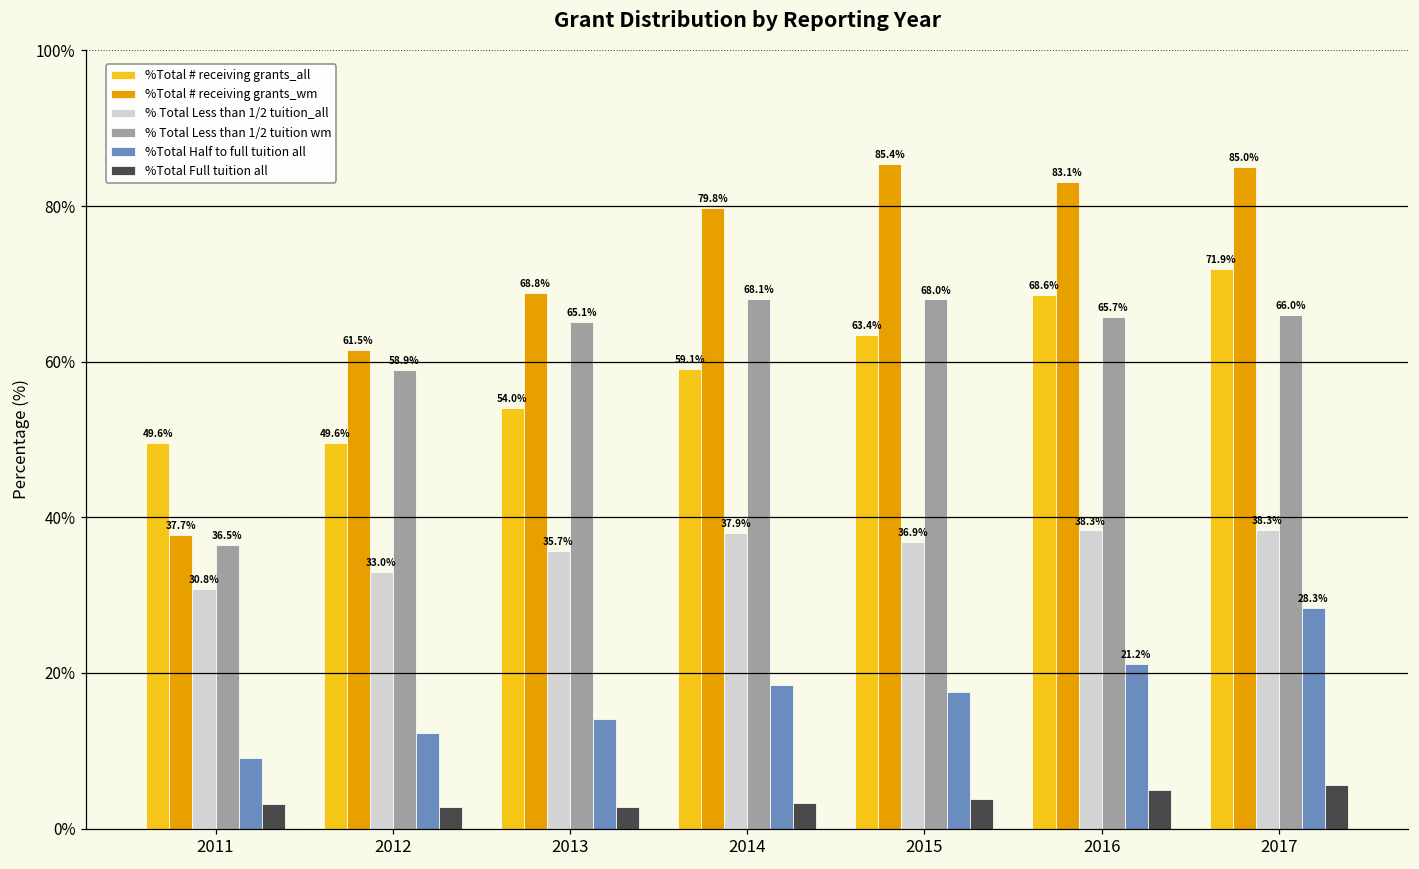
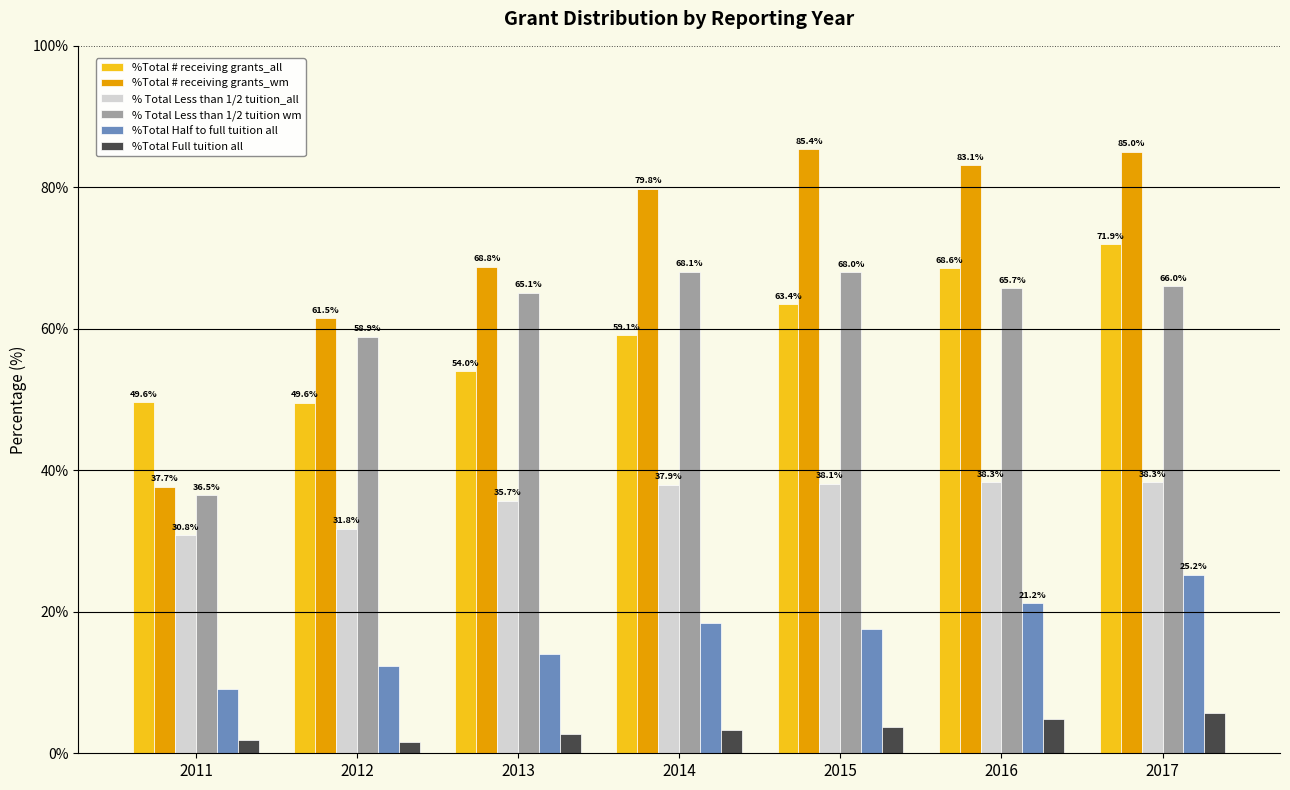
%Total Full tuition all, 2011: 3% -> 2%
% Total Less than 1/2 tuition_all, 2012: 33.0% -> 31.8%
%Total Full tuition all, 2012: 3% -> 2%
% Total Less than 1/2 tuition_all, 2015: 36.9% -> 38.1%
%Total Half to full tuition all, 2017: 28.3% -> 25.2%
